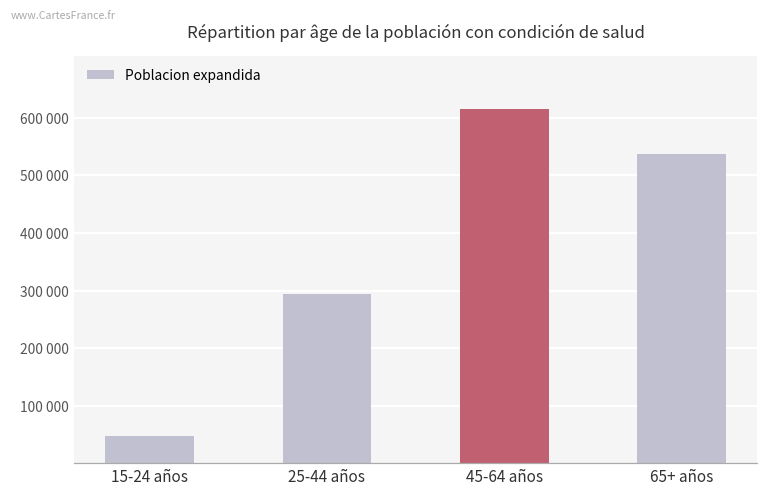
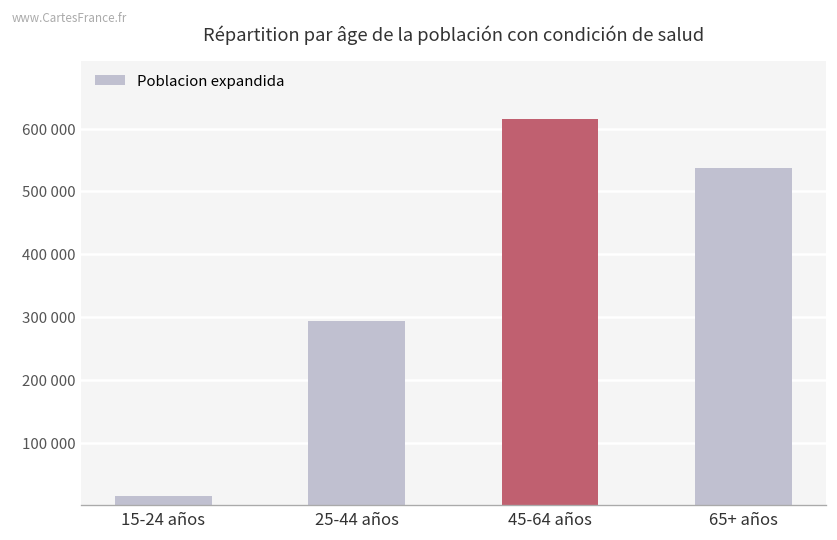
15-24 años: 50000 -> 10000
